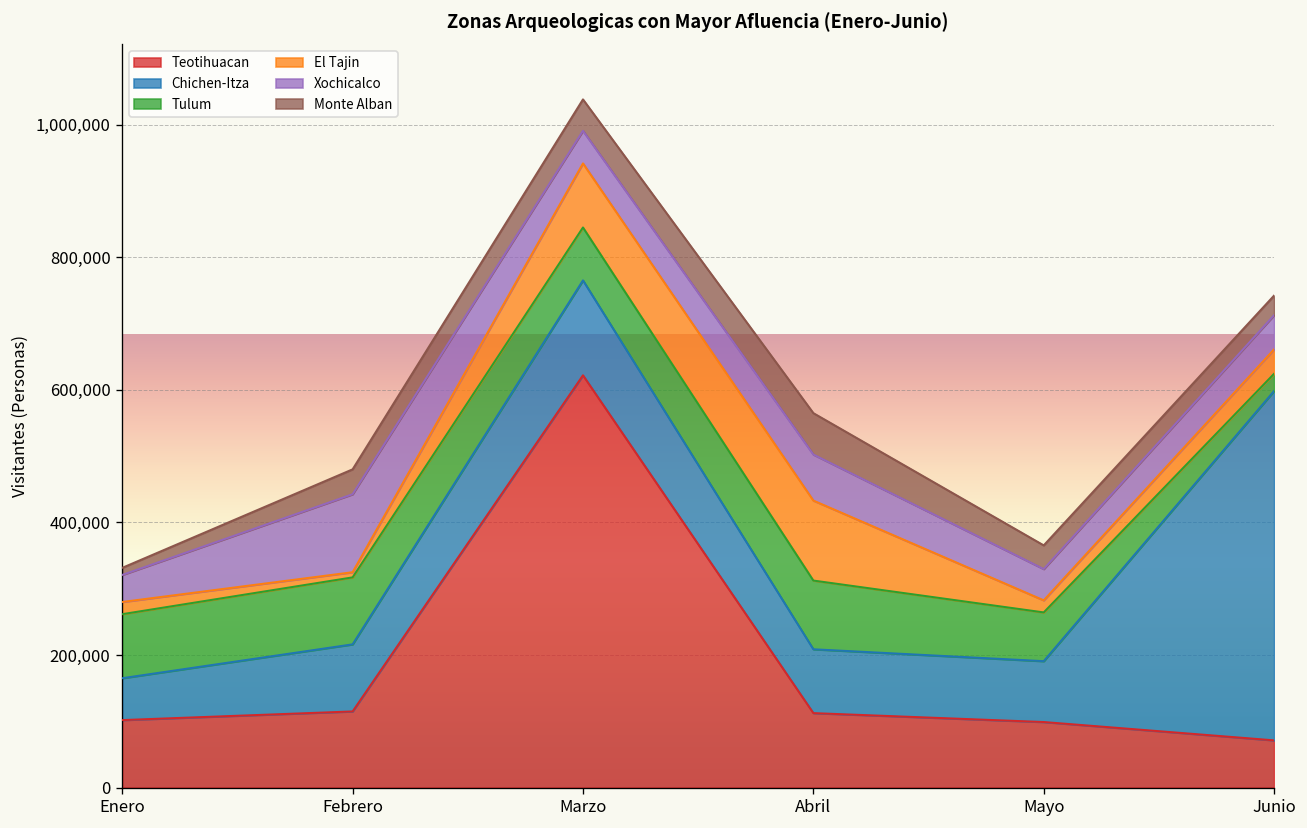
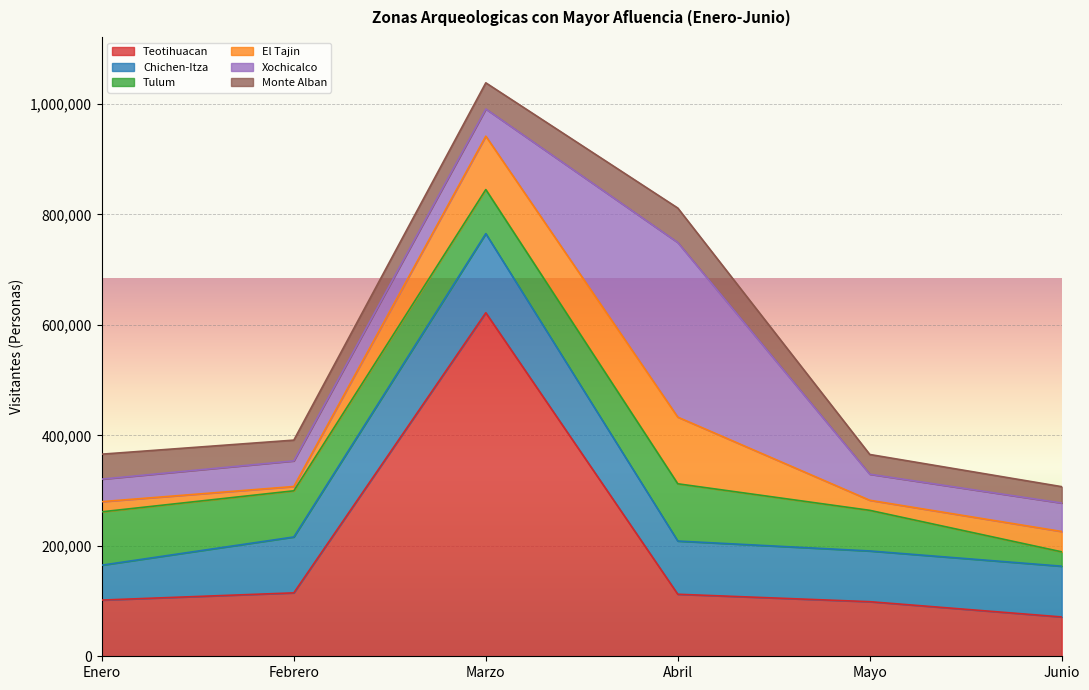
Monte Alban, Enero: 10,000 -> 50,000
Tulum, Febrero: 100,000 -> 80,000
Xochicalco, Febrero: 120,000 -> 50,000
Xochicalco, Abril: 70,000 -> 320,000
Chichen-Itza, Junio: 530,000 -> 90,000
